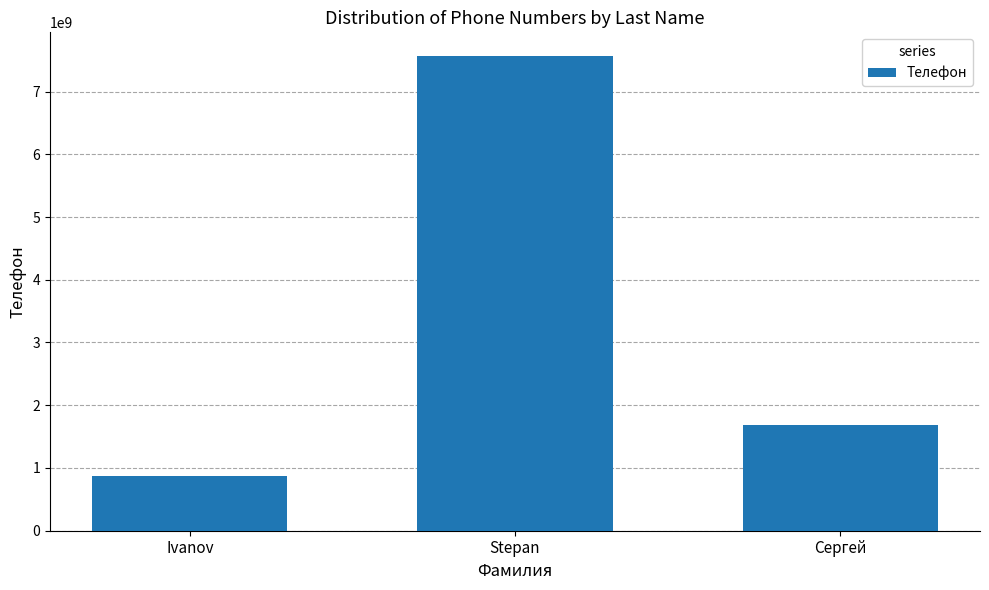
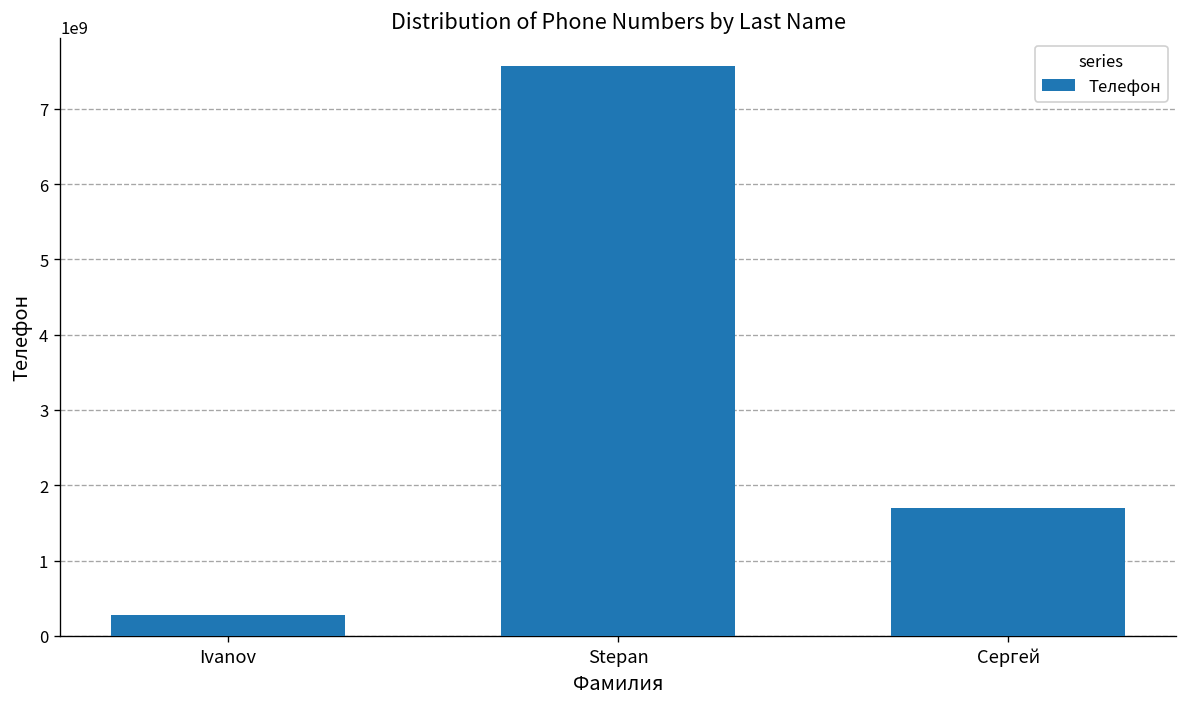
Ivanov: 900000000 -> 300000000
